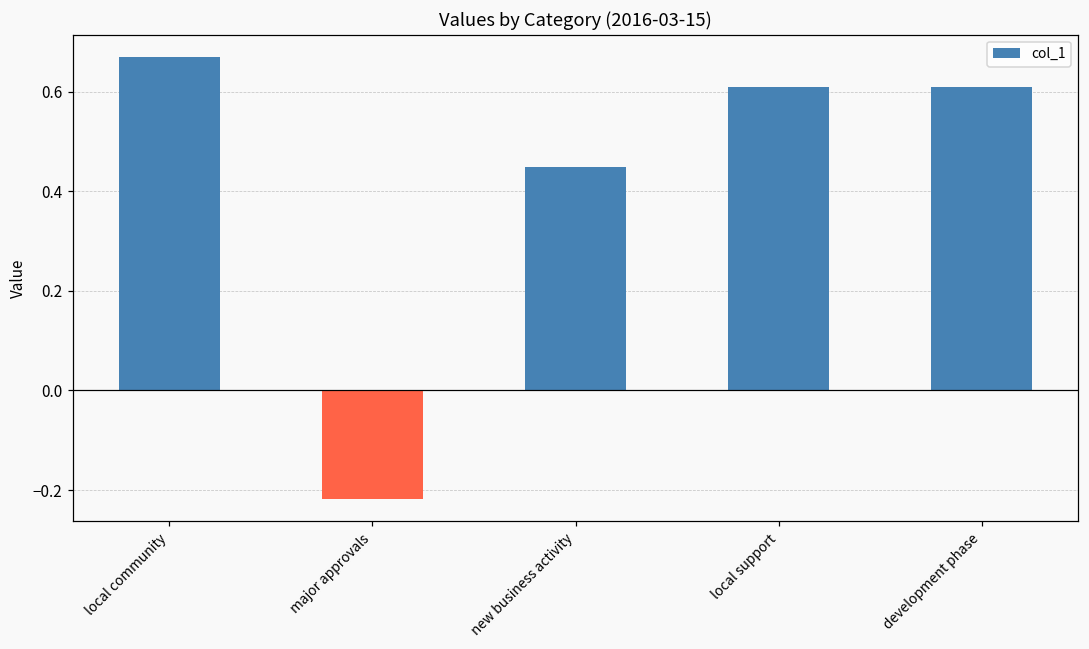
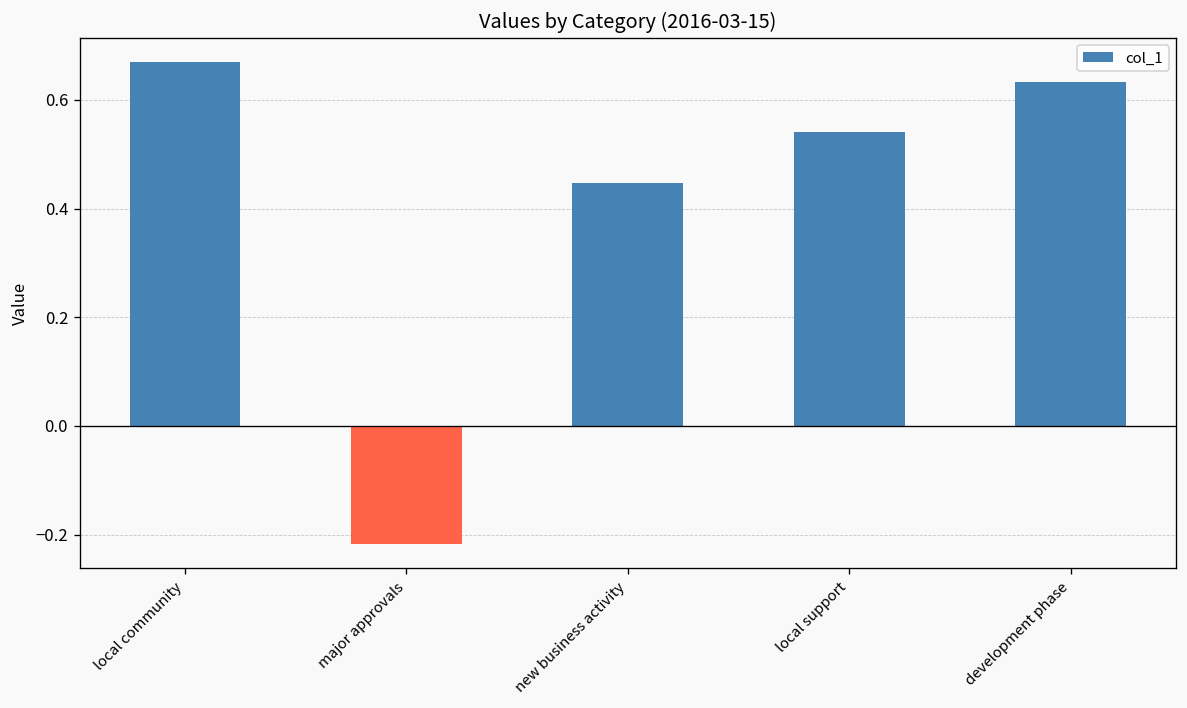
local support: 0.61 -> 0.54
development phase: 0.61 -> 0.63
